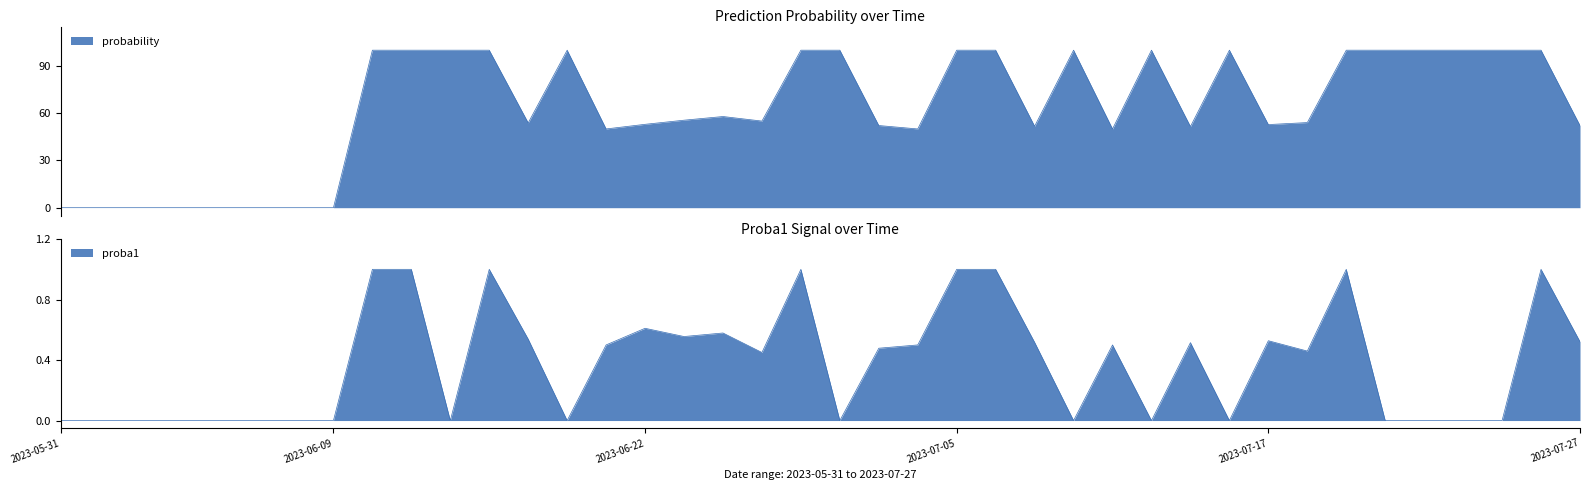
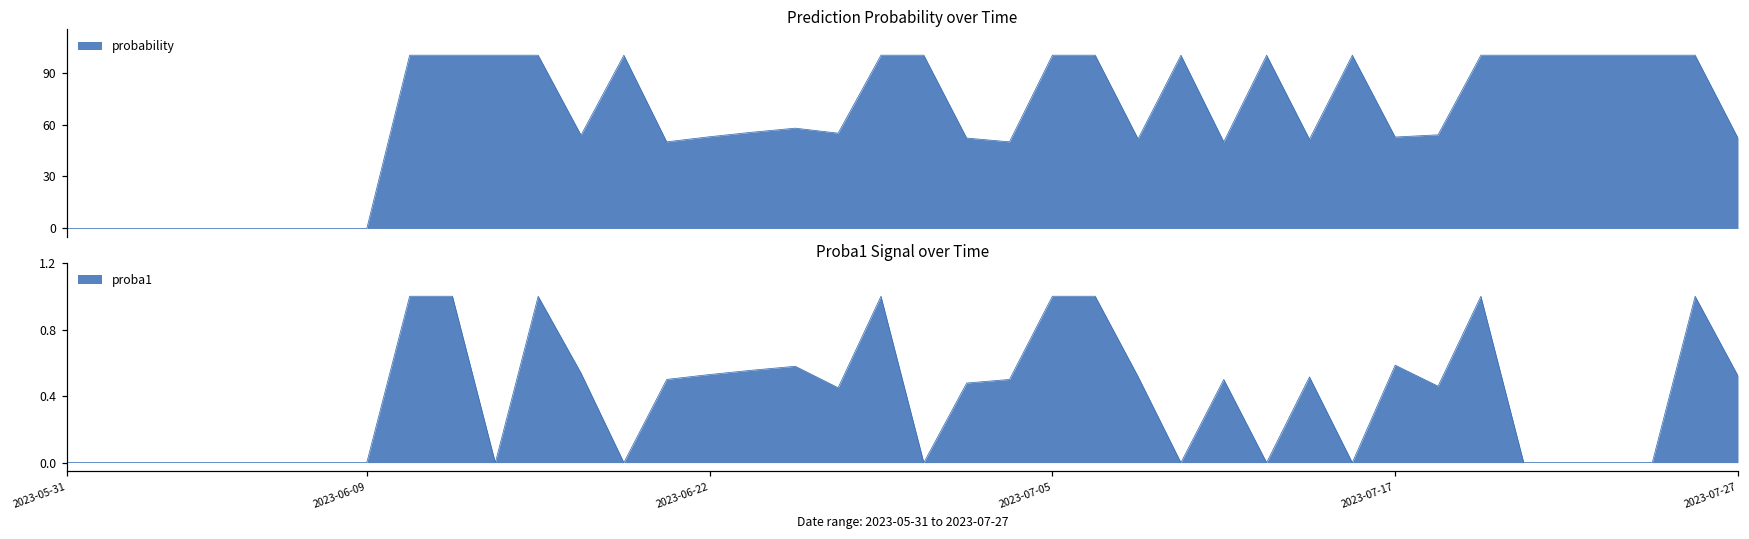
Proba1 Signal over Time, 2023-06-22: 0.61 -> 0.53
Proba1 Signal over Time, 2023-07-17: 0.53 -> 0.59
